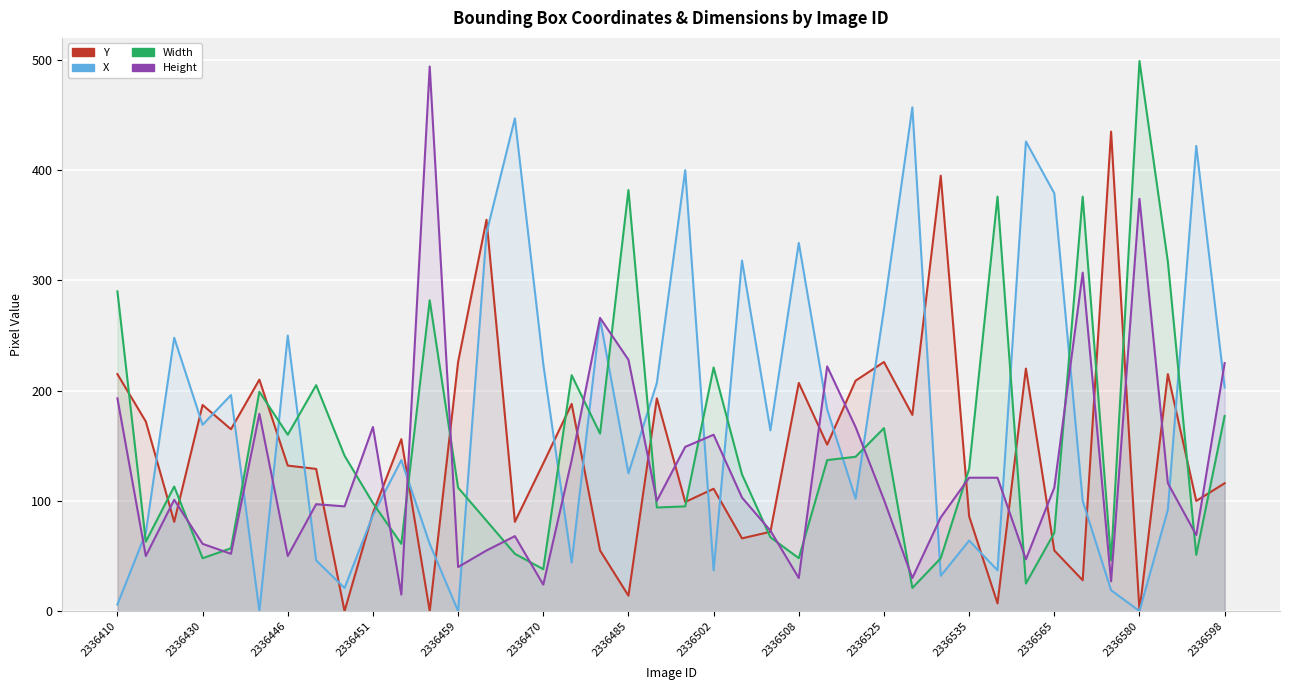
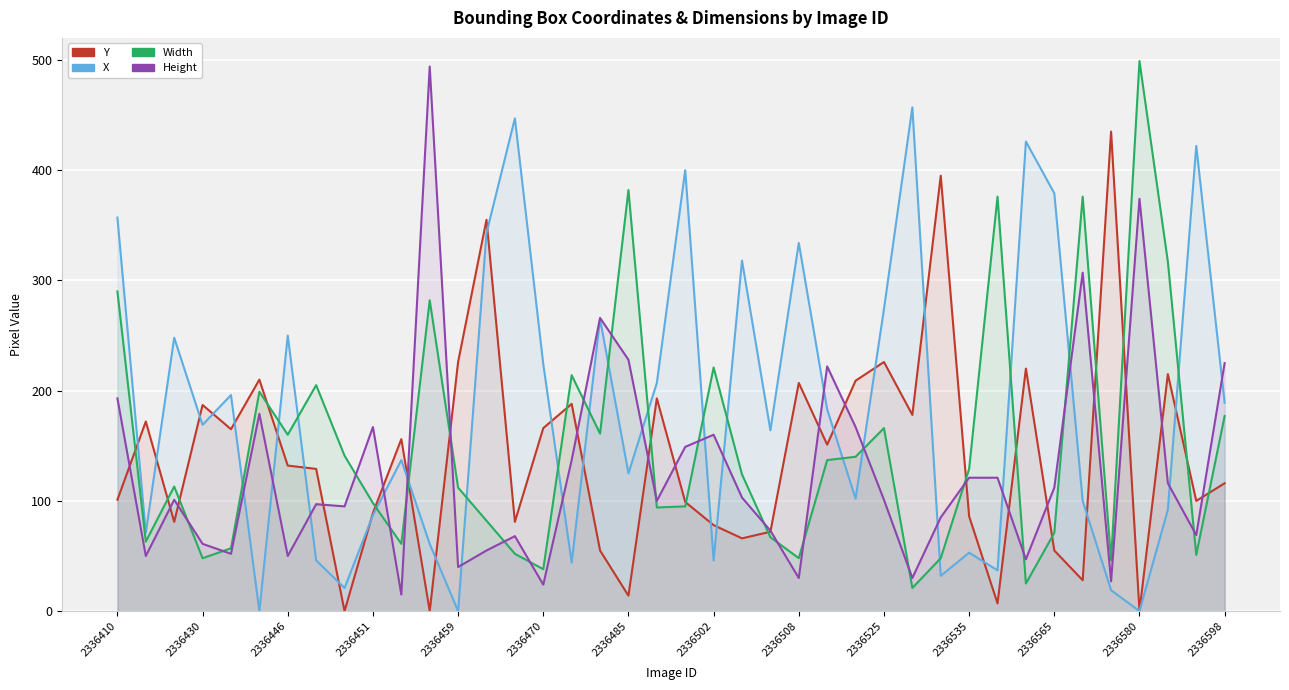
Y, 2336410: 215 -> 101
X, 2336410: 6 -> 357
Y, 2336470: 134 -> 166
Y, 2336502: 111 -> 78
X, 2336502: 37 -> 46
X, 2336535: 64 -> 53
X, 2336598: 203 -> 189
